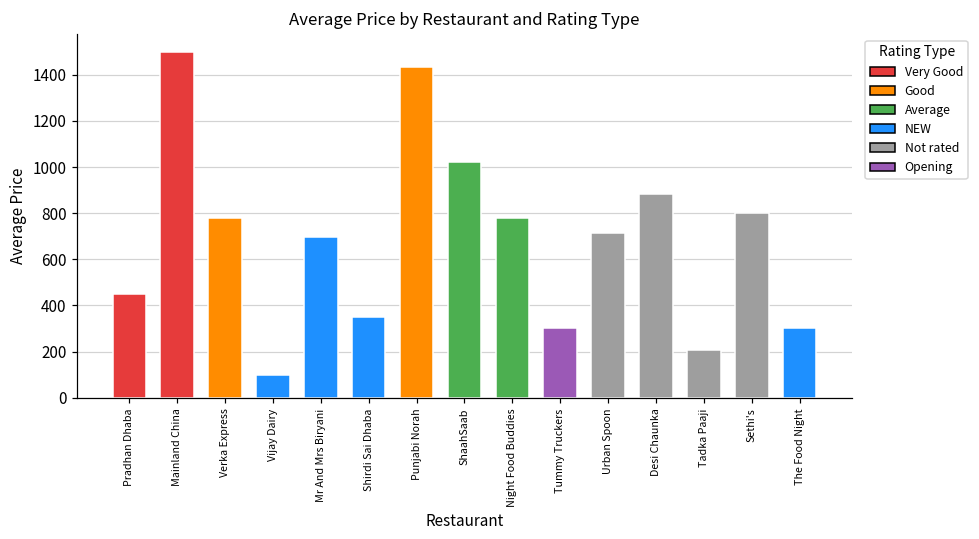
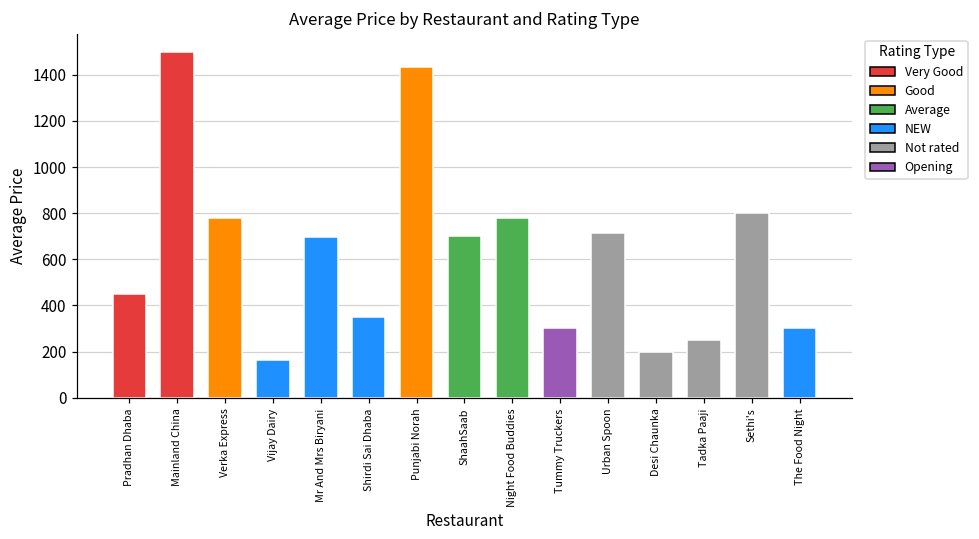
Vijay Dairy: 100 -> 170
ShaahSaab: 1020 -> 700
Desi Chaunka: 880 -> 200
Tadka Paaji: 210 -> 250
